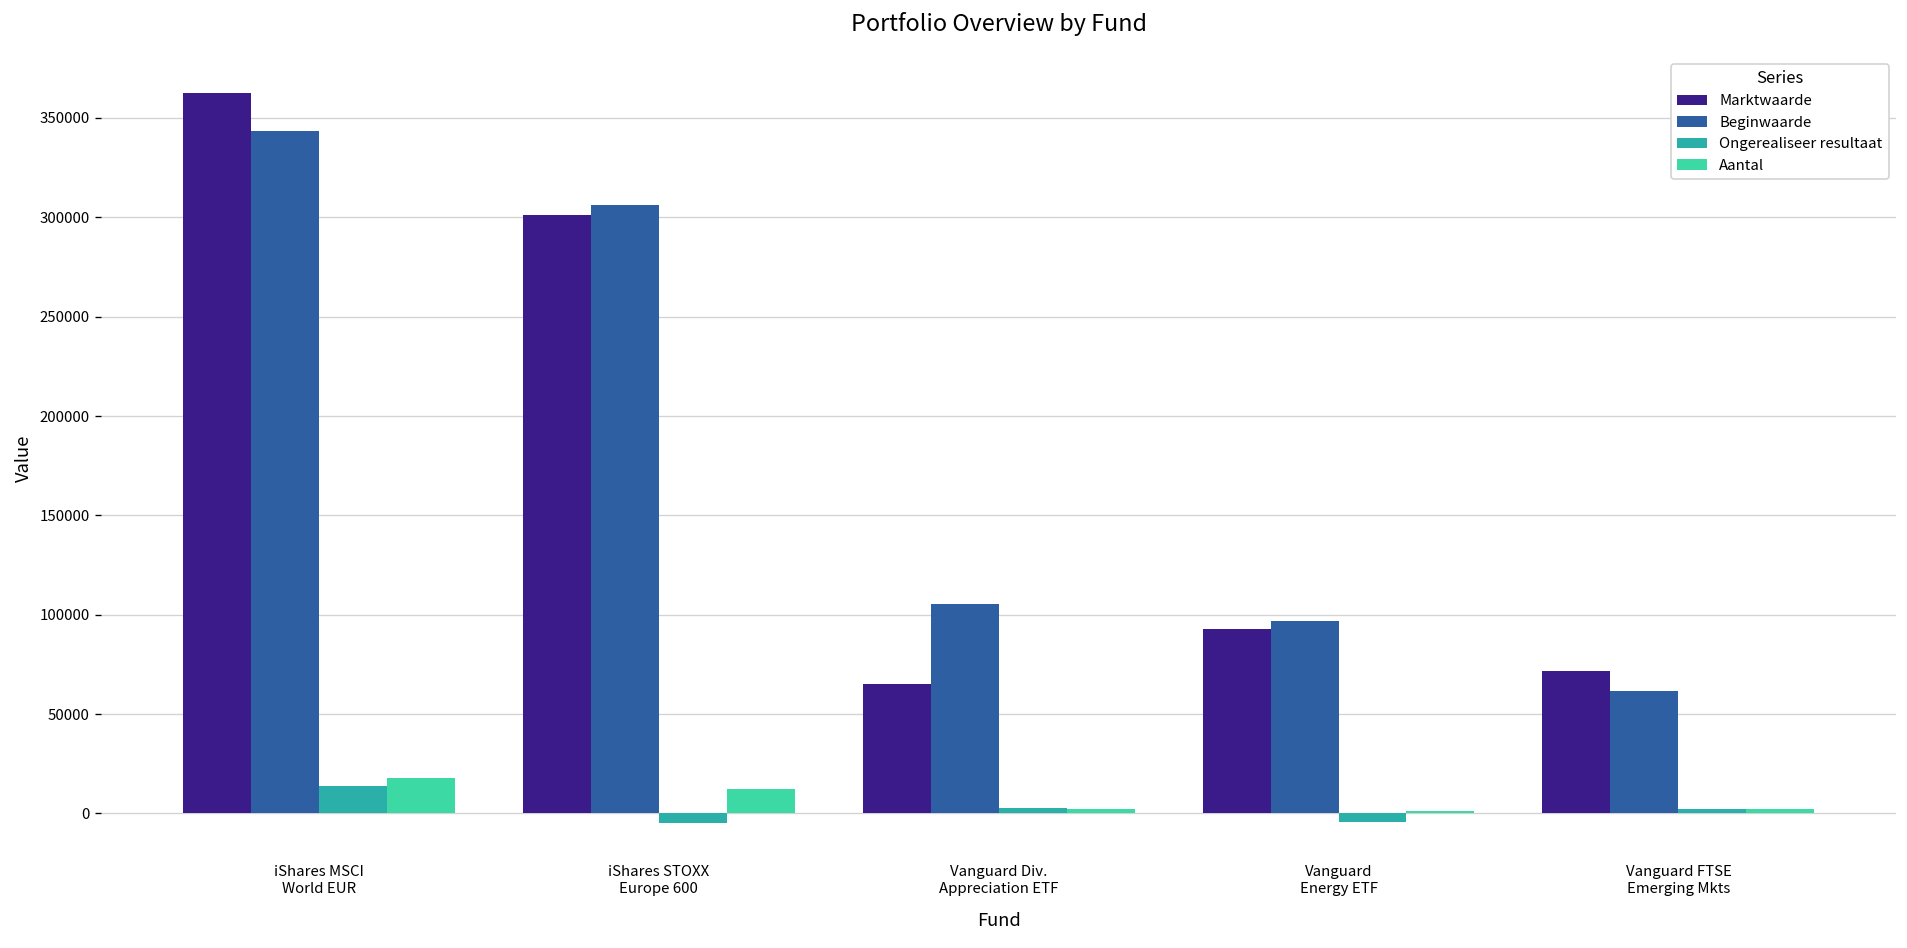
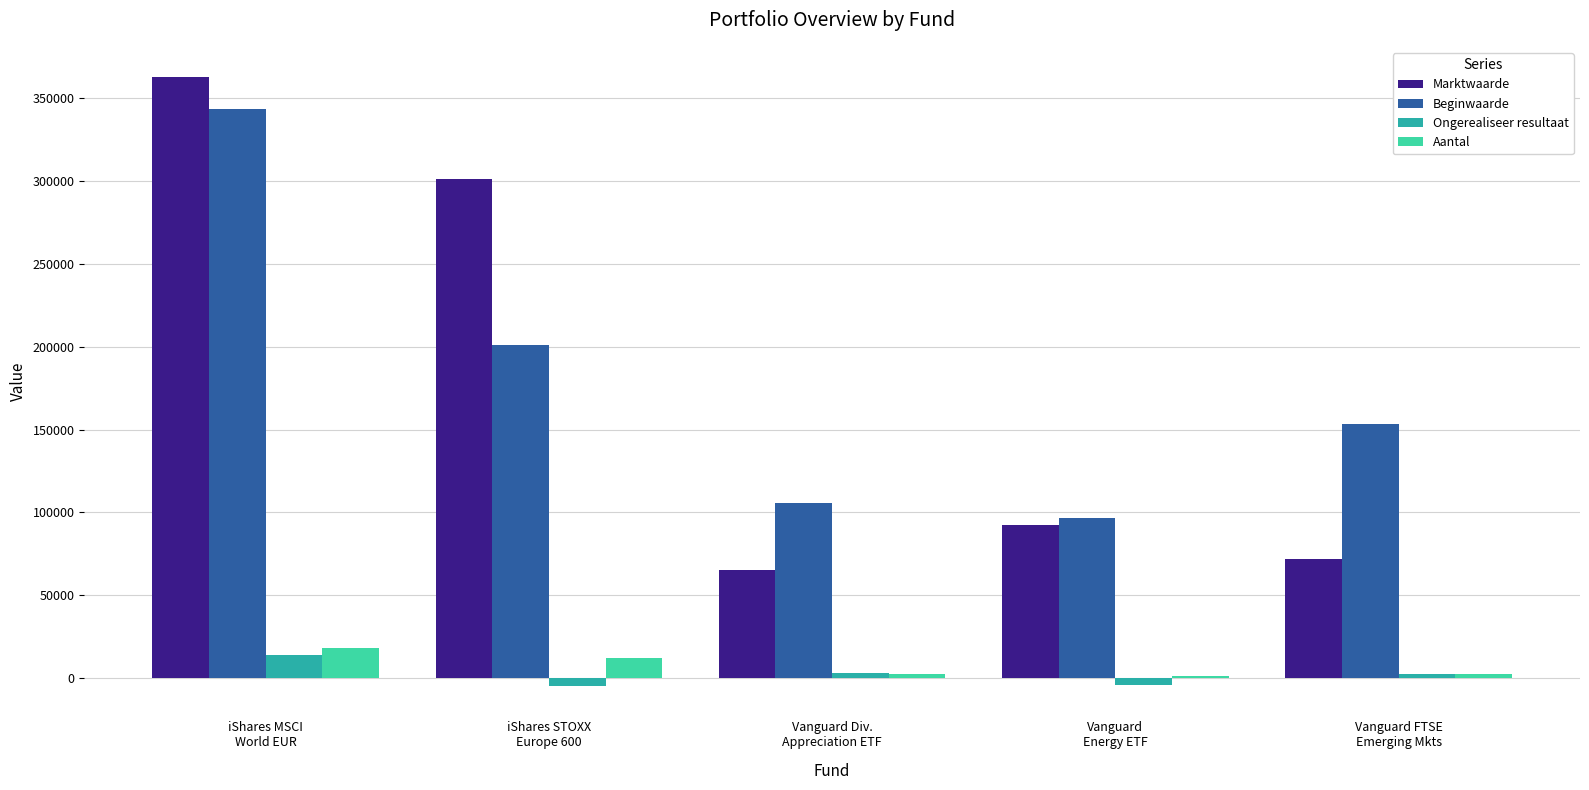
Beginwaarde, iShares STOXX Europe 600: 306000 -> 201000
Beginwaarde, Vanguard FTSE Emerging Mkts: 62000 -> 153000
